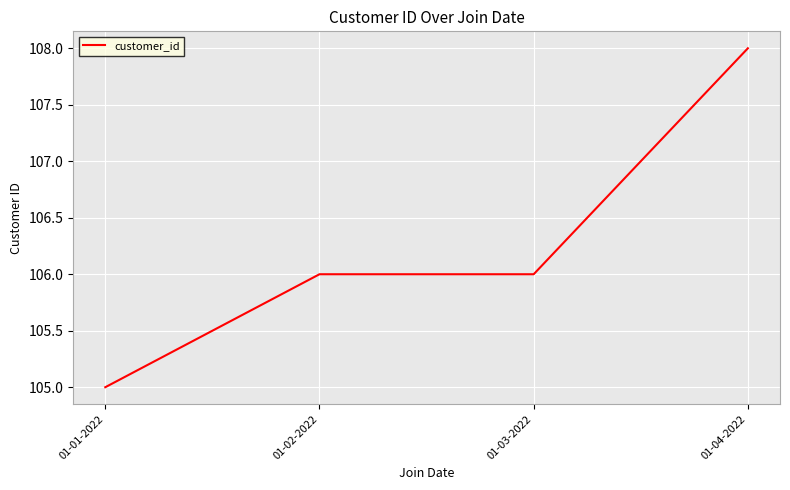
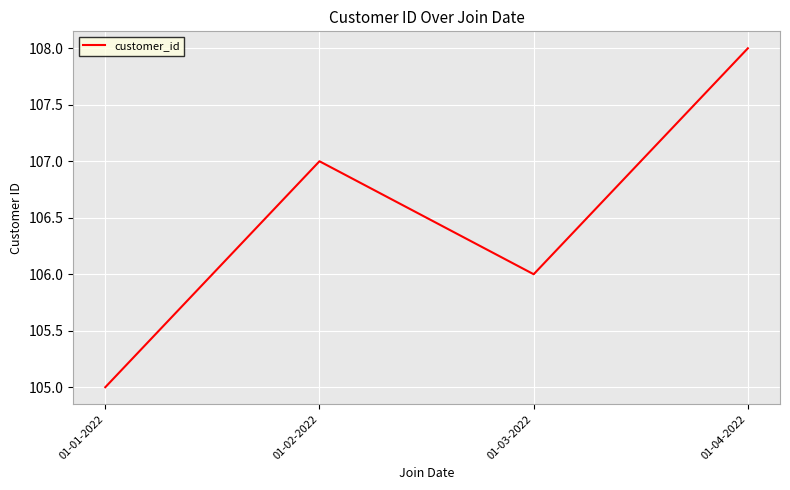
01-02-2022: 106 -> 107
